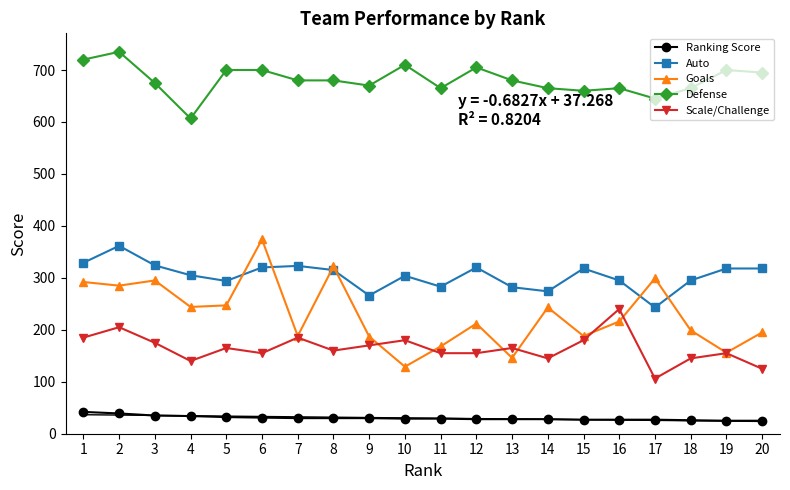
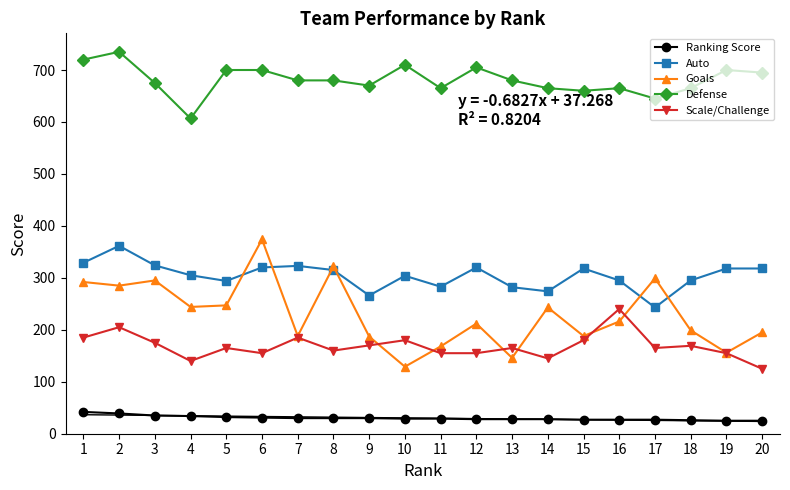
Scale/Challenge, 17: 110 -> 170
Scale/Challenge, 18: 150 -> 170
